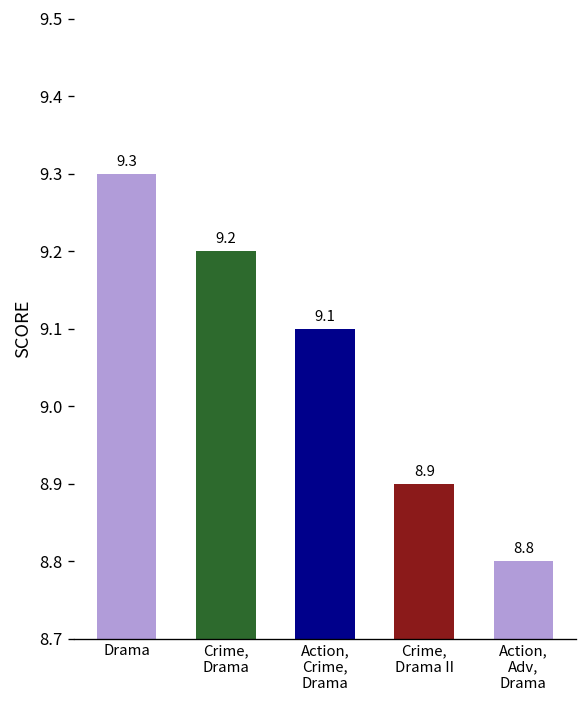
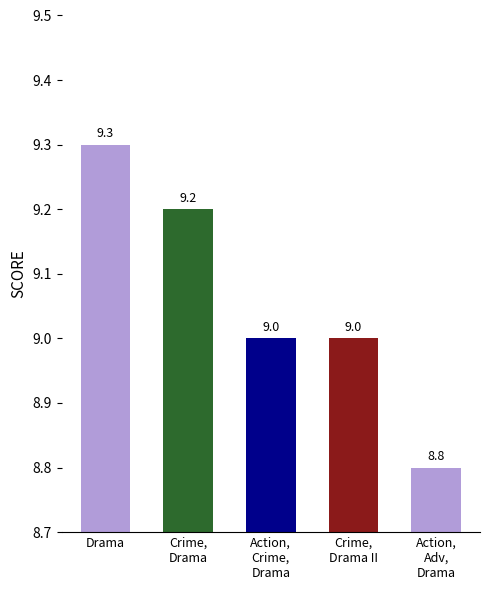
Action, Crime, Drama: 9.1 -> 9.0
Crime, Drama II: 8.9 -> 9.0
